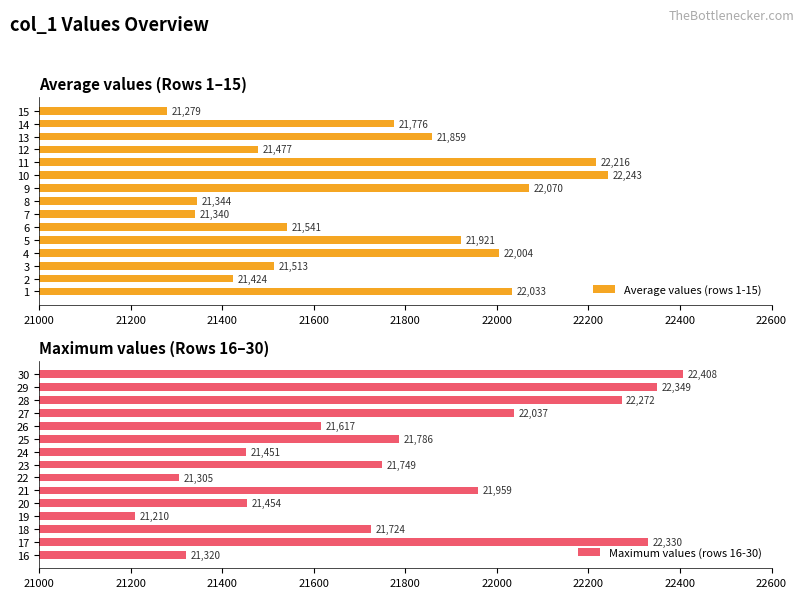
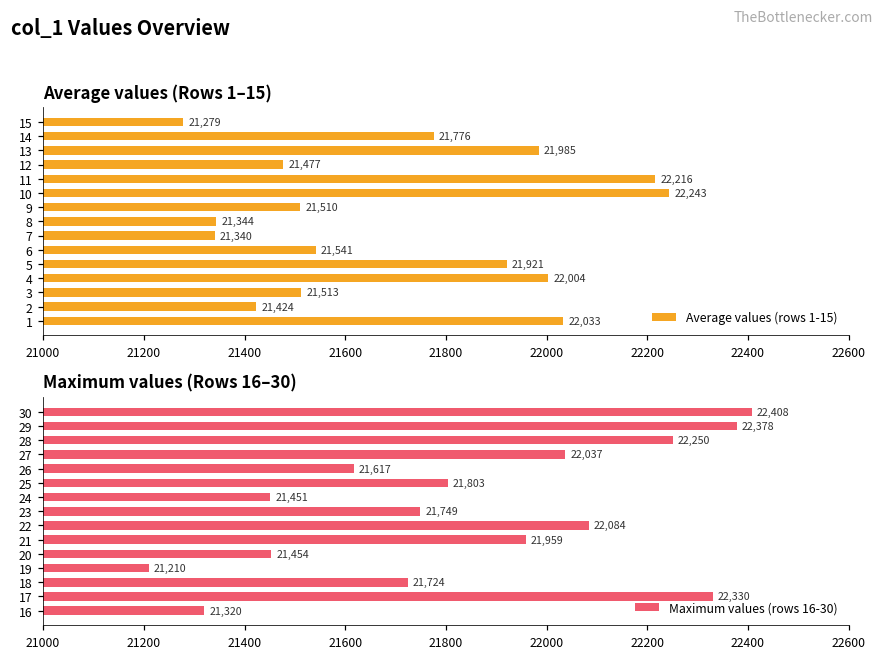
Average values (Rows 1–15), 13: 21,859 -> 21,985
Average values (Rows 1–15), 9: 22,070 -> 21,510
Maximum values (Rows 16–30), 29: 22,349 -> 22,378
Maximum values (Rows 16–30), 28: 22,272 -> 22,250
Maximum values (Rows 16–30), 25: 21,786 -> 21,803
Maximum values (Rows 16–30), 22: 21,305 -> 22,084
